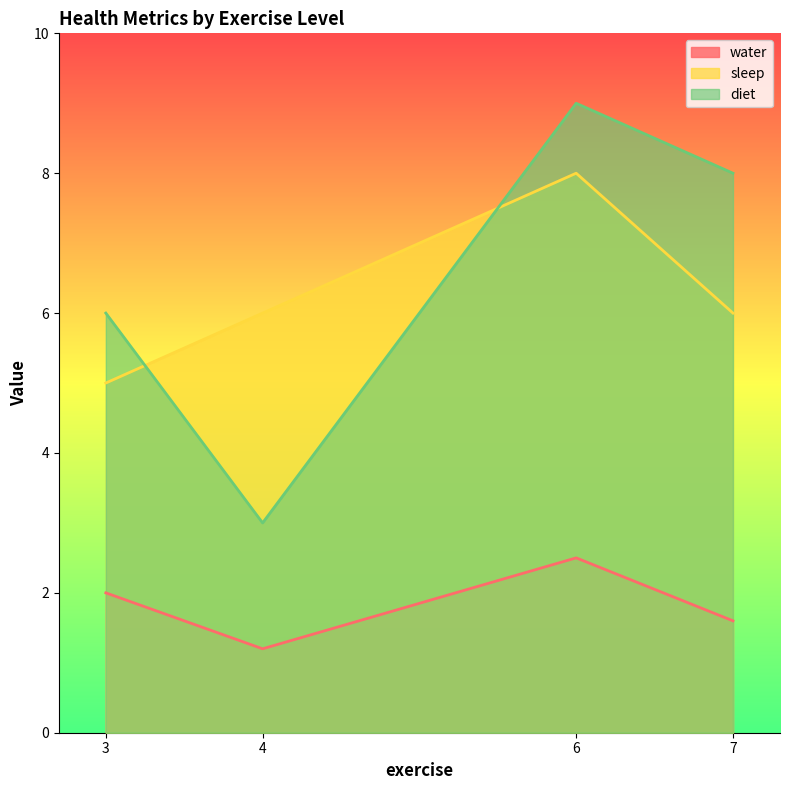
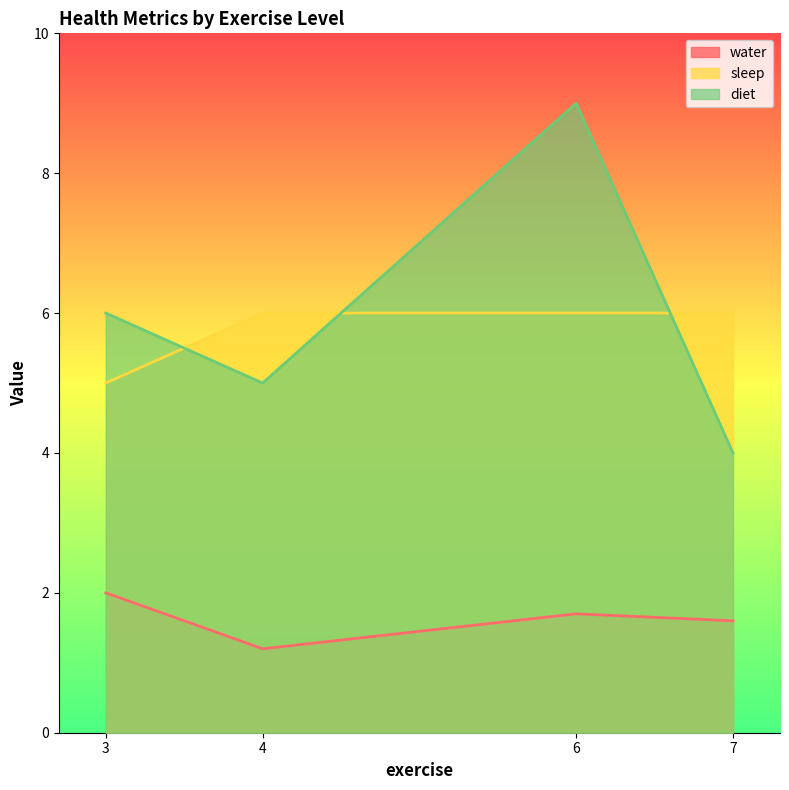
diet, 4: 3 -> 5
water, 6: 2.5 -> 1.7
sleep, 6: 8 -> 6
diet, 7: 8 -> 4
